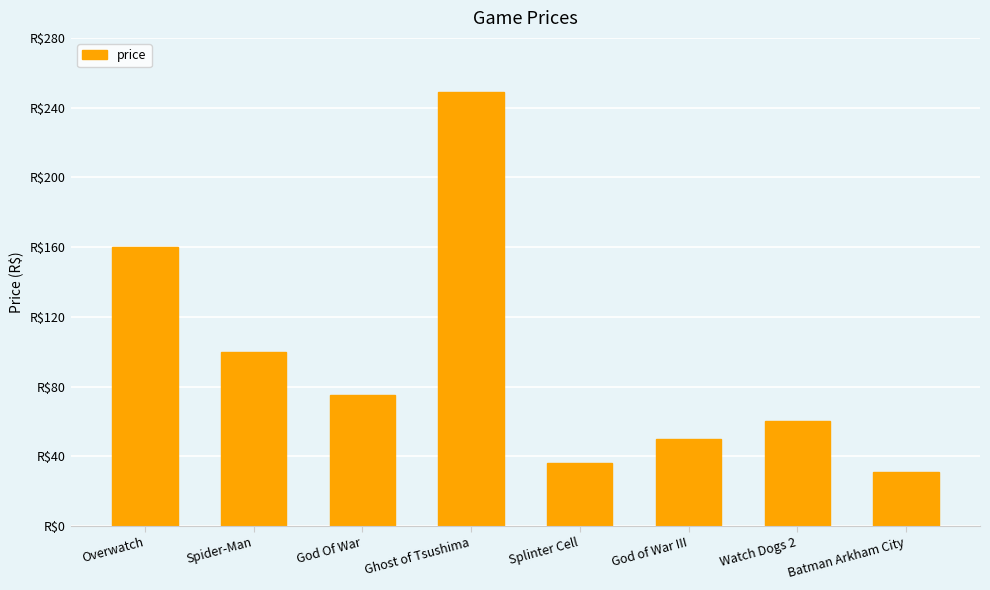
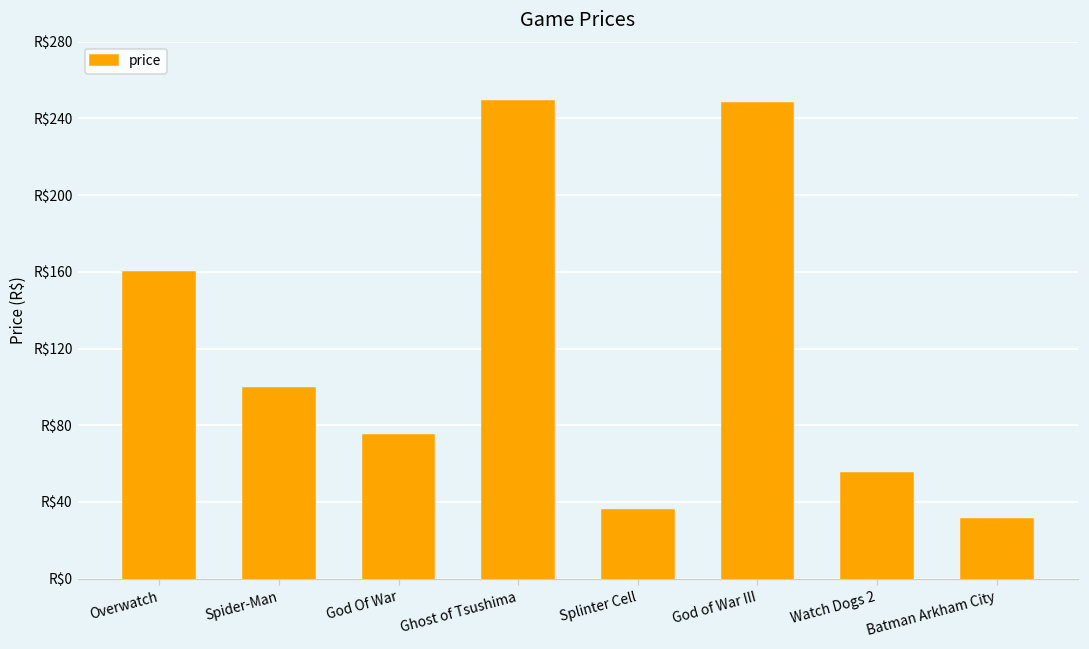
God of War III: R$50 -> R$248
Watch Dogs 2: R$60 -> R$55
